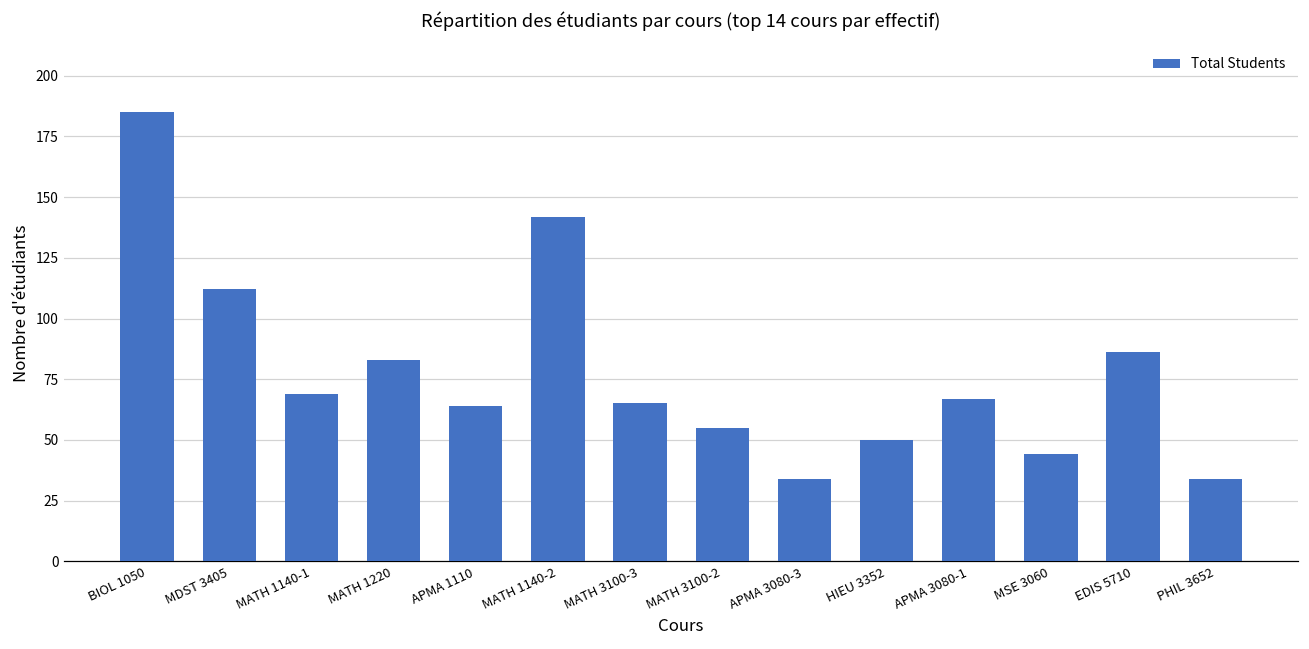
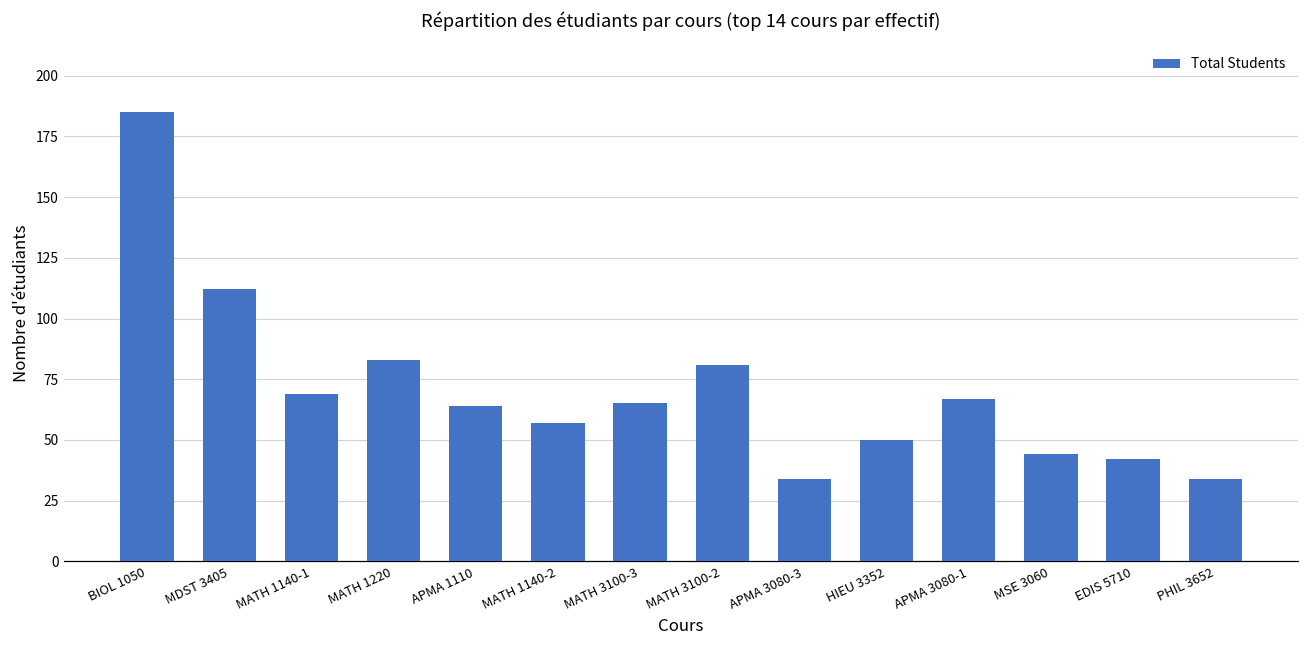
MATH 1140-2: 142 -> 57
MATH 3100-2: 55 -> 81
EDIS 5710: 86 -> 42
